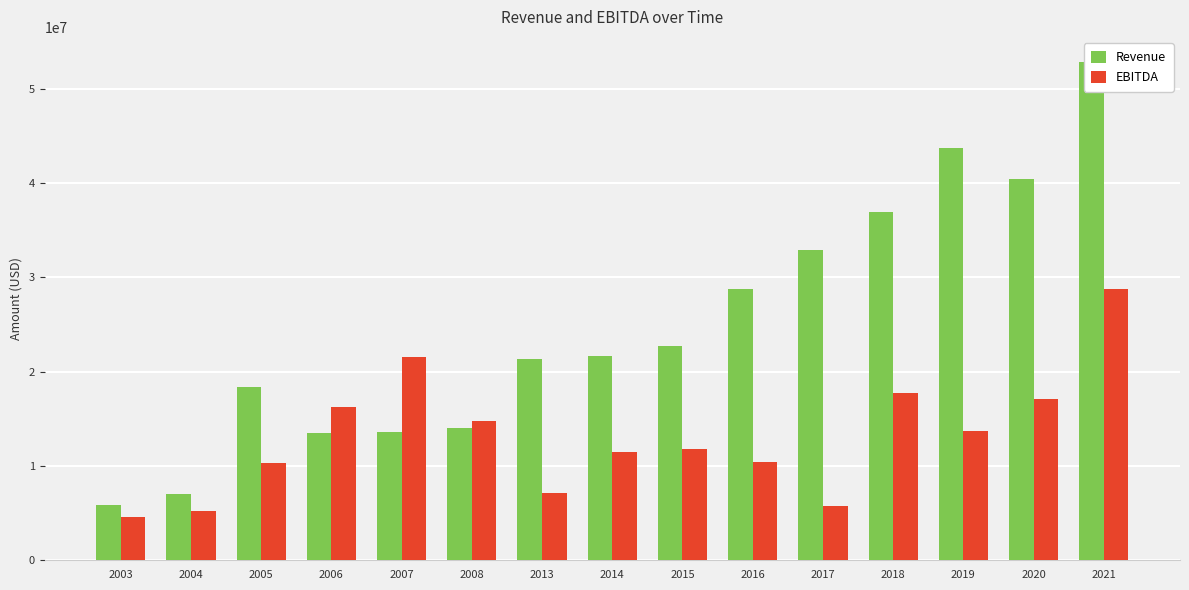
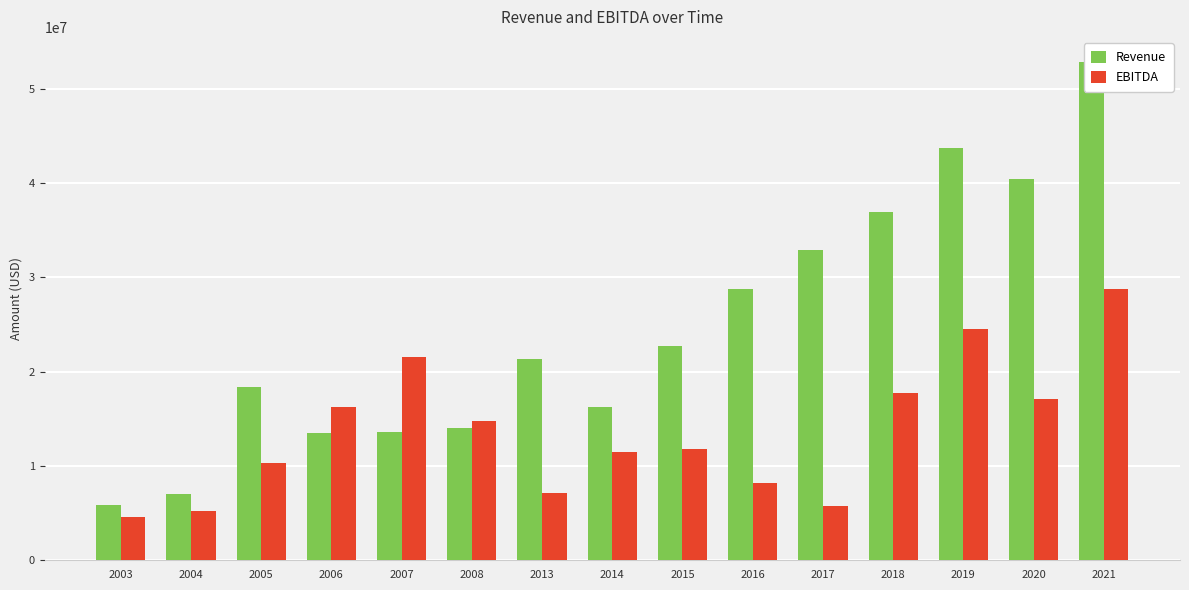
Revenue, 2014: 22000000 -> 16000000
EBITDA, 2016: 10000000 -> 8000000
EBITDA, 2019: 14000000 -> 25000000
